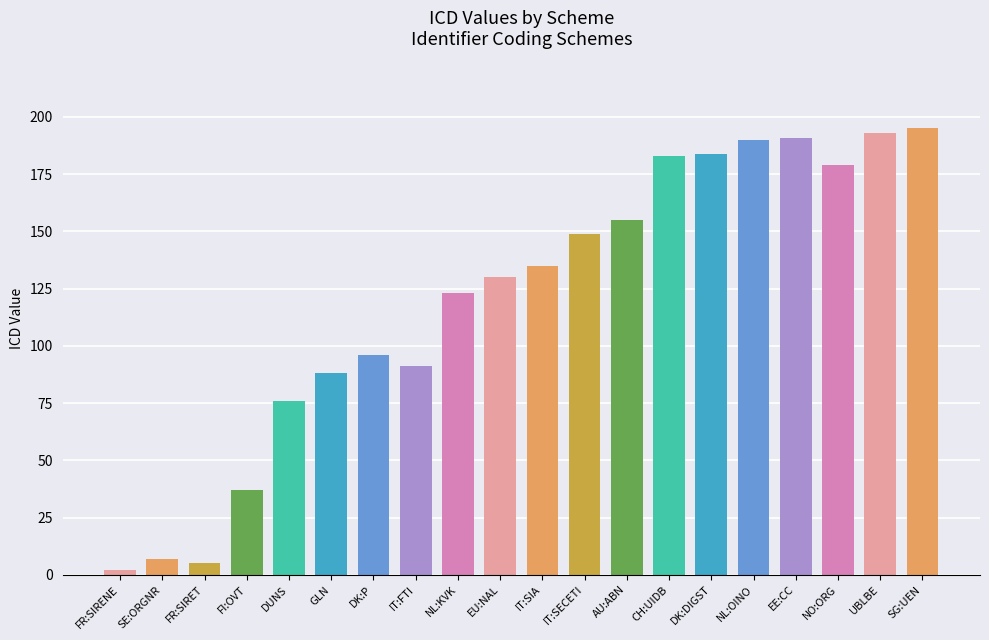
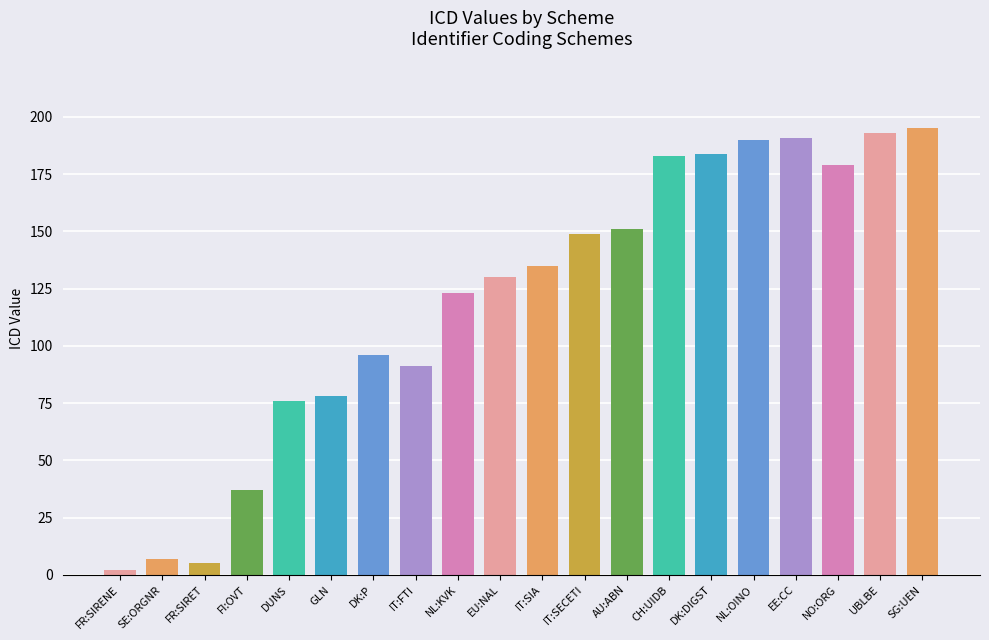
GLN: 88 -> 78
AU:ABN: 155 -> 151
